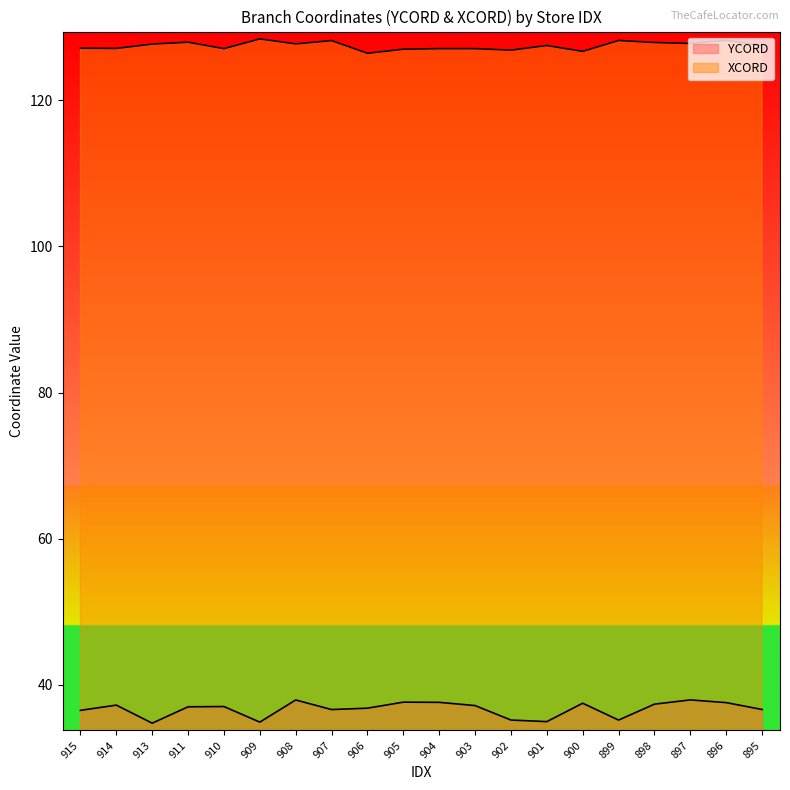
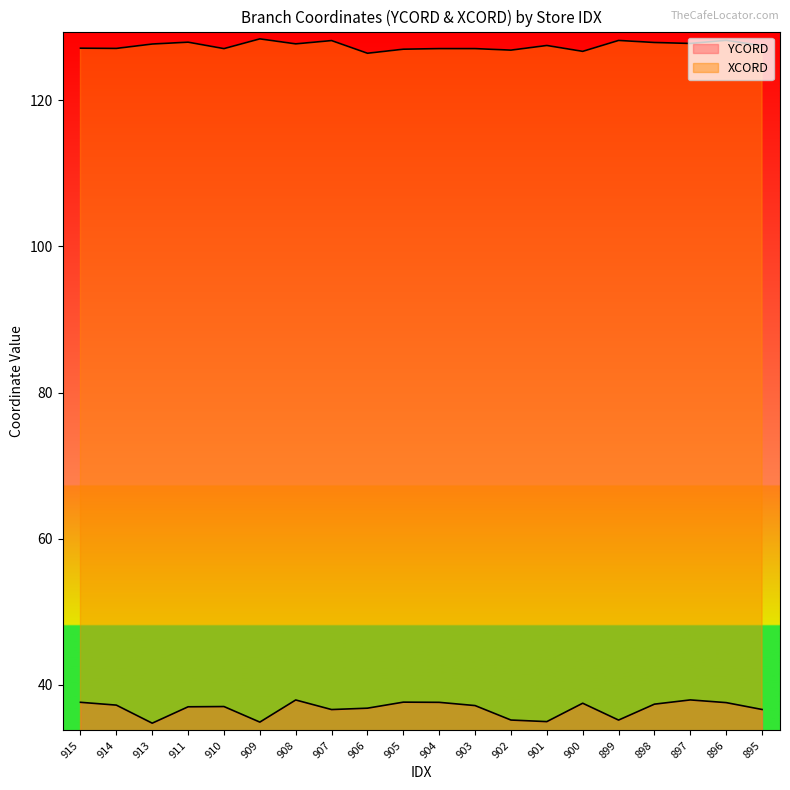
YCORD, 915: 36 -> 38
